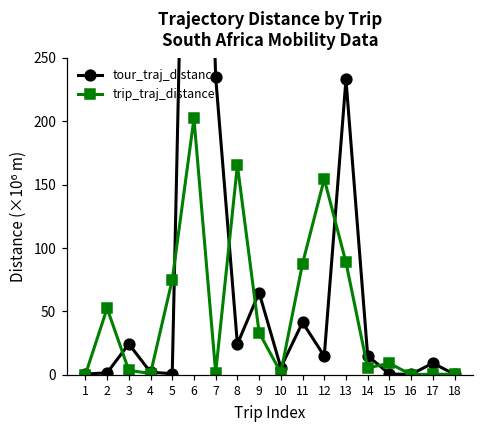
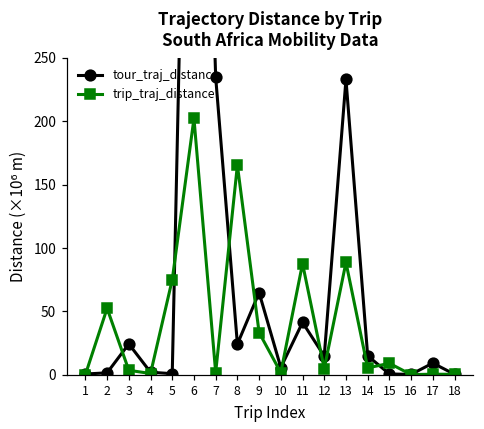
trip_traj_distance, 12: 155 -> 5
